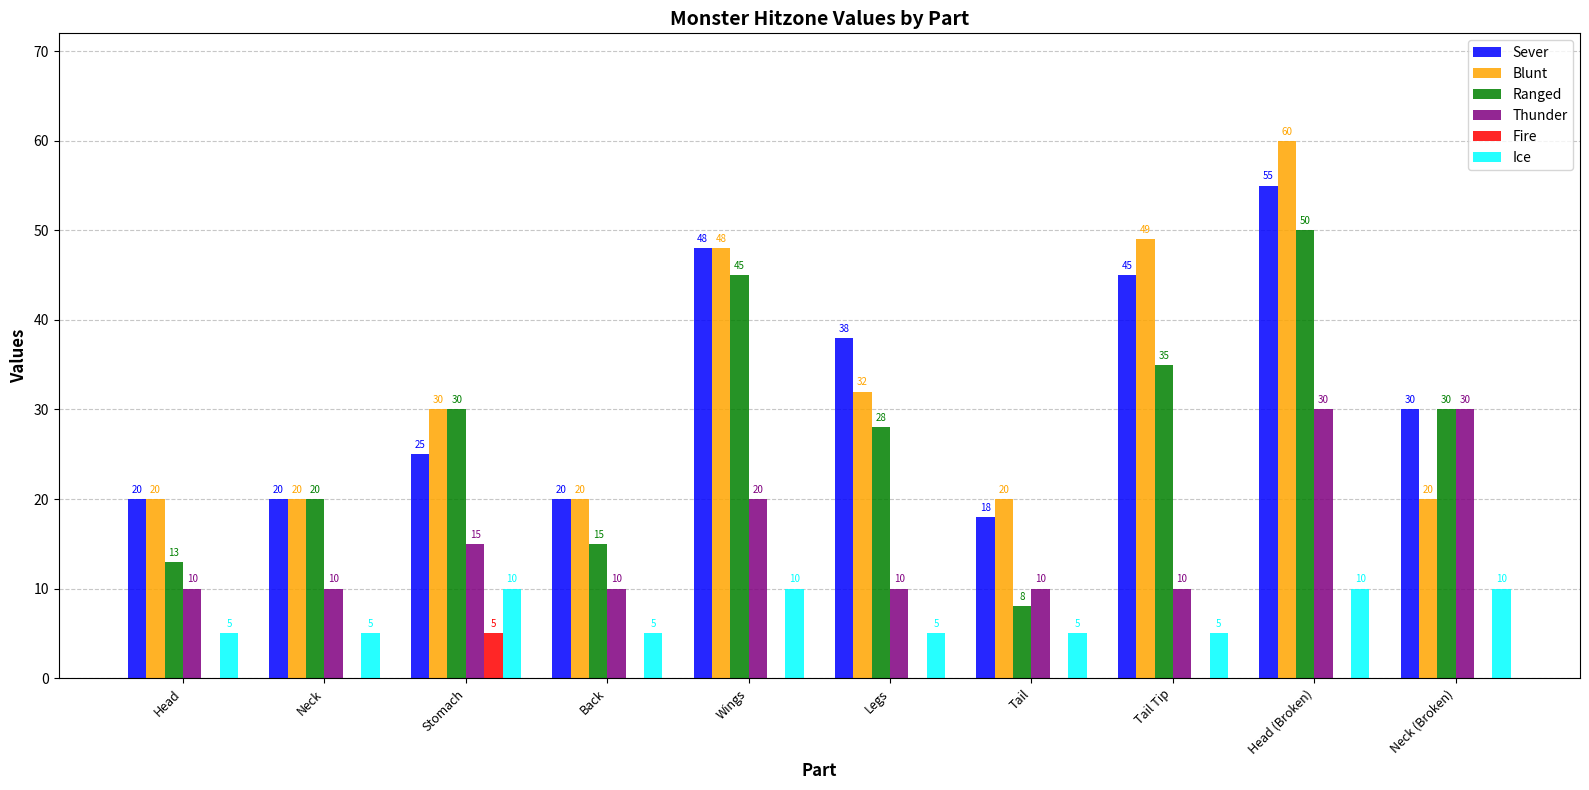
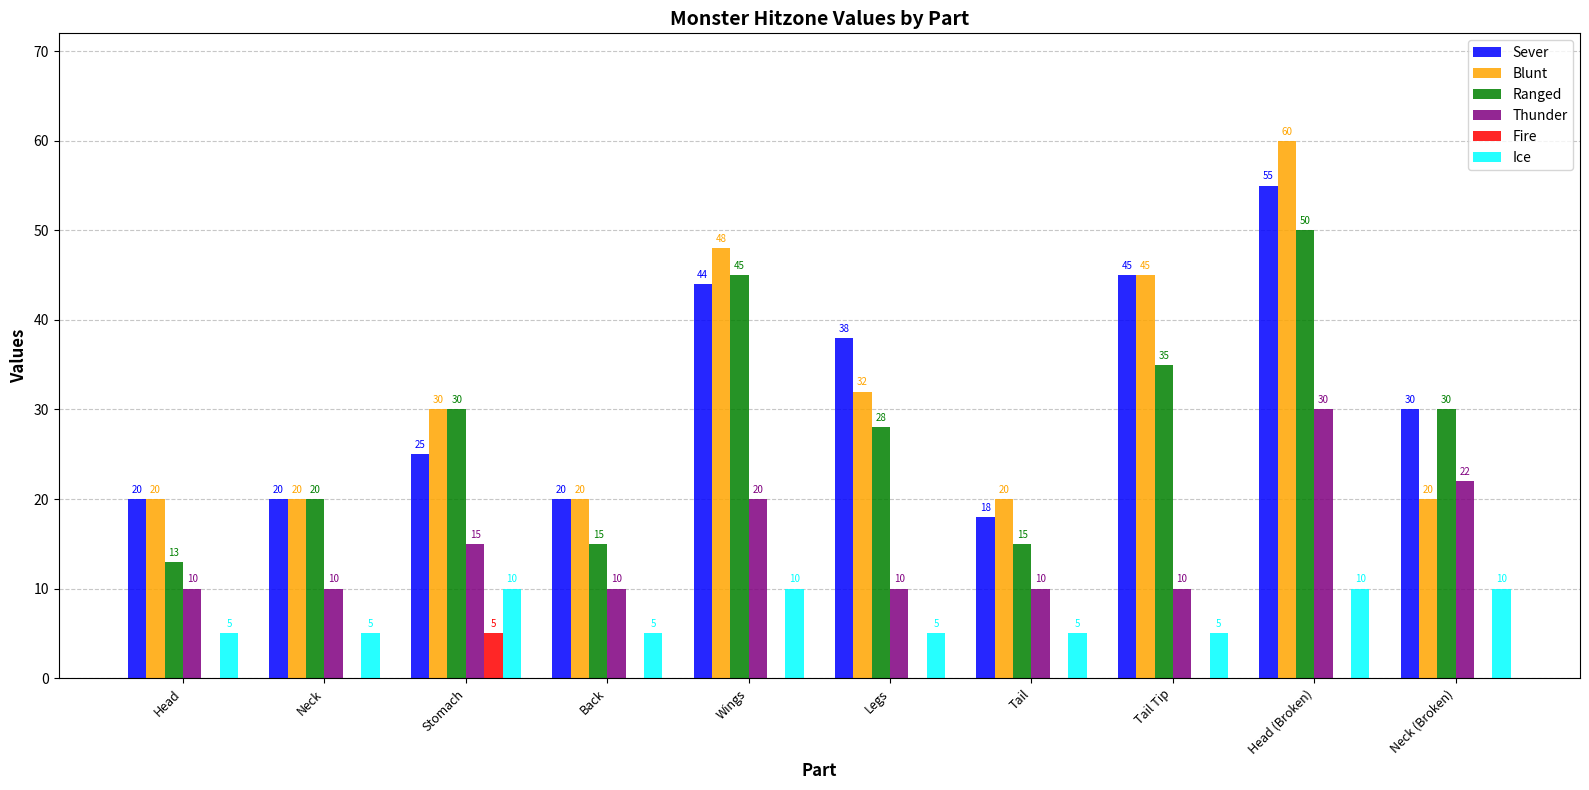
Sever, Wings: 48 -> 44
Ranged, Tail: 8 -> 15
Blunt, Tail Tip: 49 -> 45
Thunder, Neck (Broken): 30 -> 22
